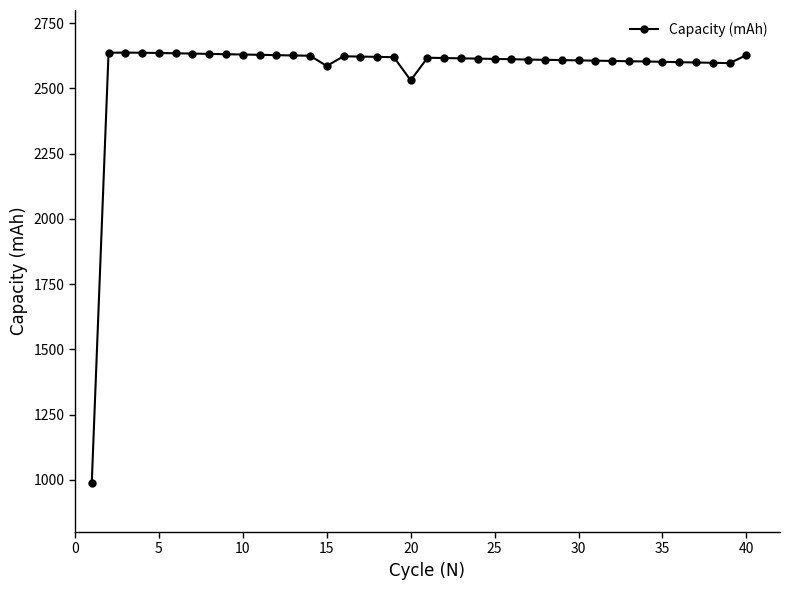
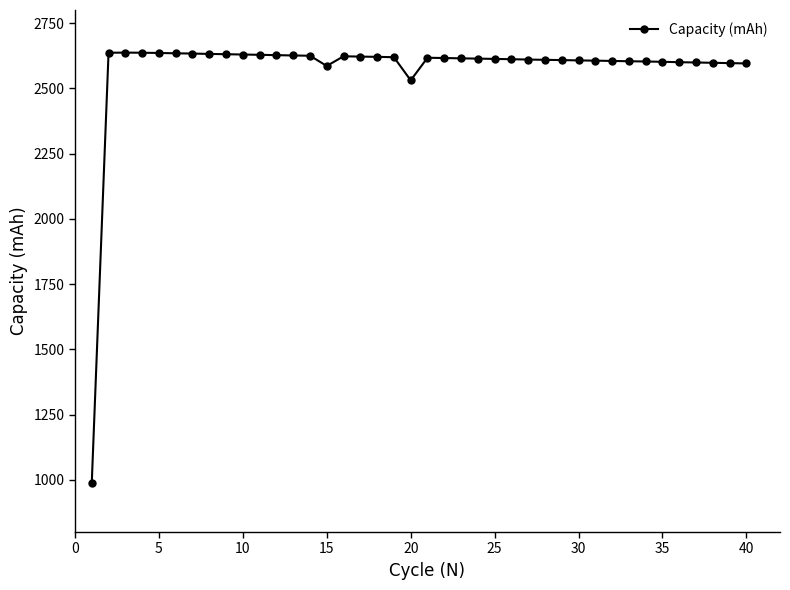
40: 2630 -> 2600
